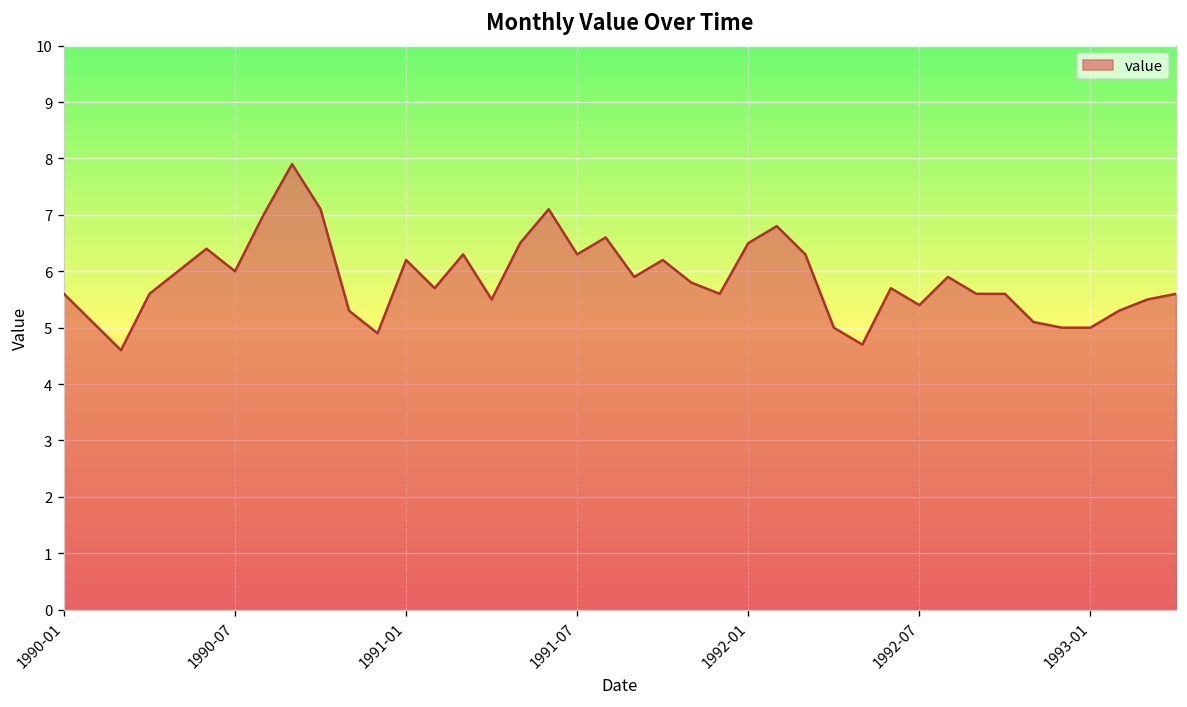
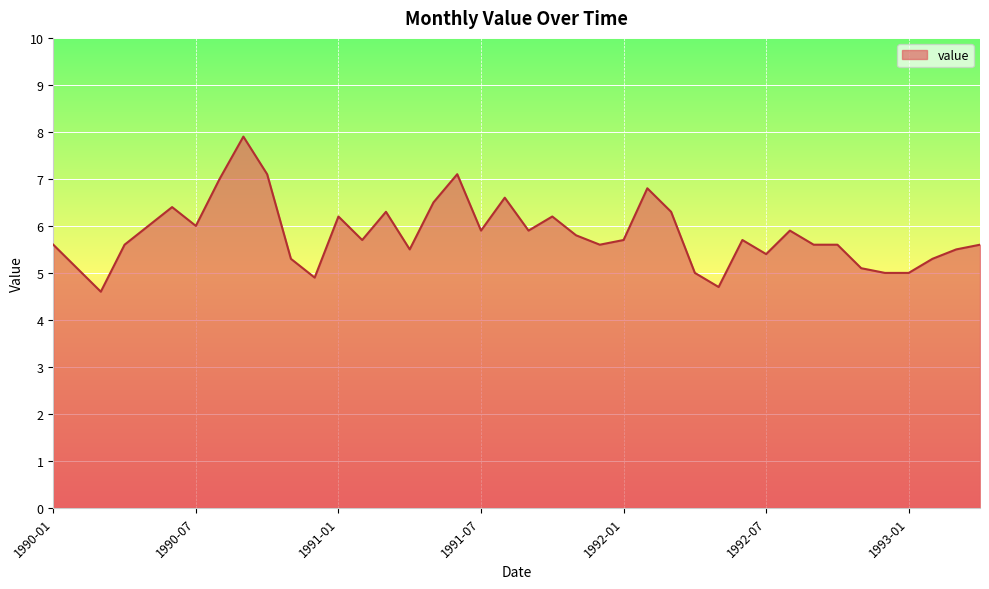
1991-07: 6.3 -> 5.9
1992-01: 6.5 -> 5.7
